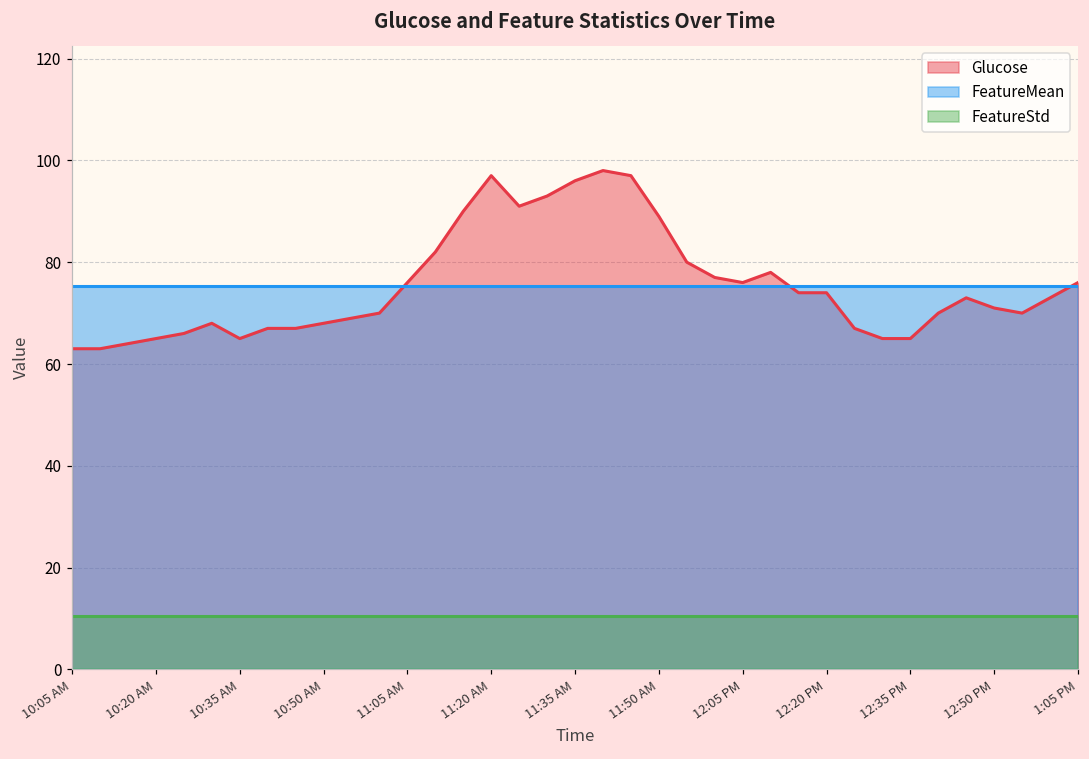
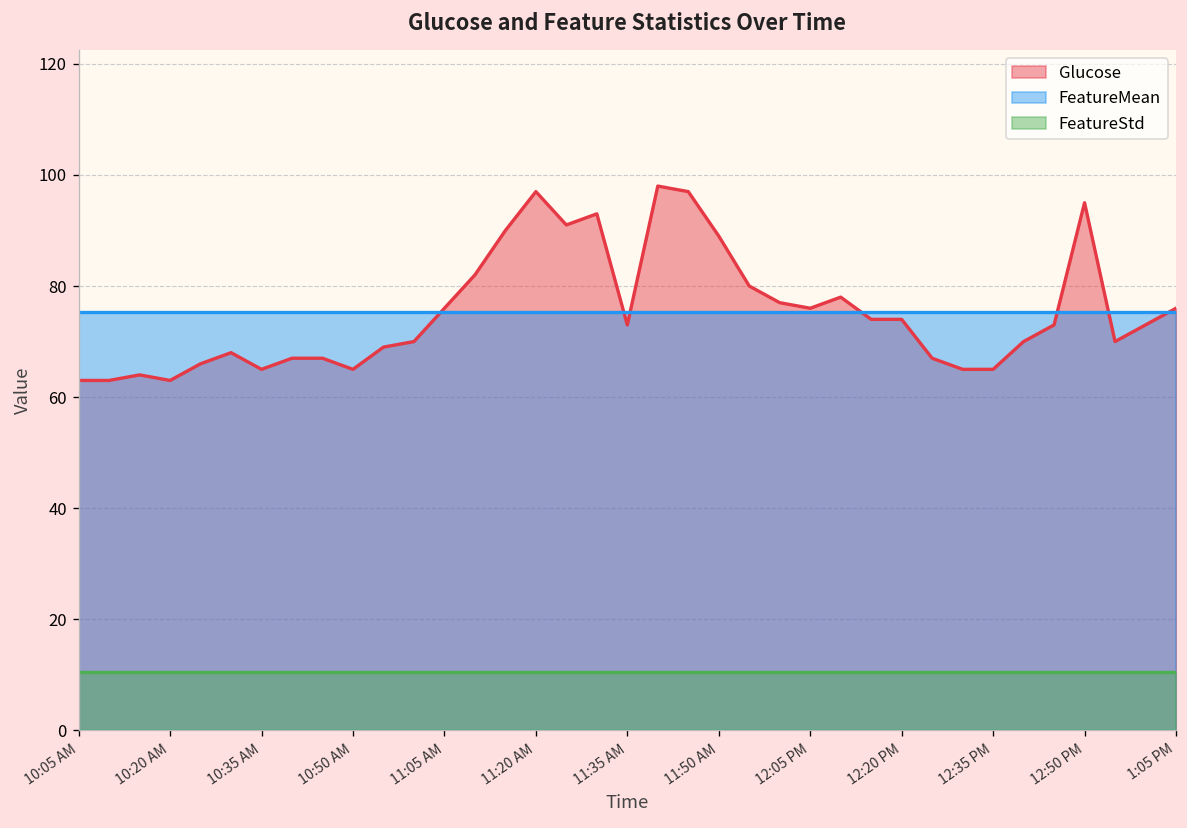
Glucose, 10:20 AM: 65 -> 63
Glucose, 10:50 AM: 68 -> 65
Glucose, 11:35 AM: 96 -> 73
Glucose, 12:50 PM: 71 -> 95
